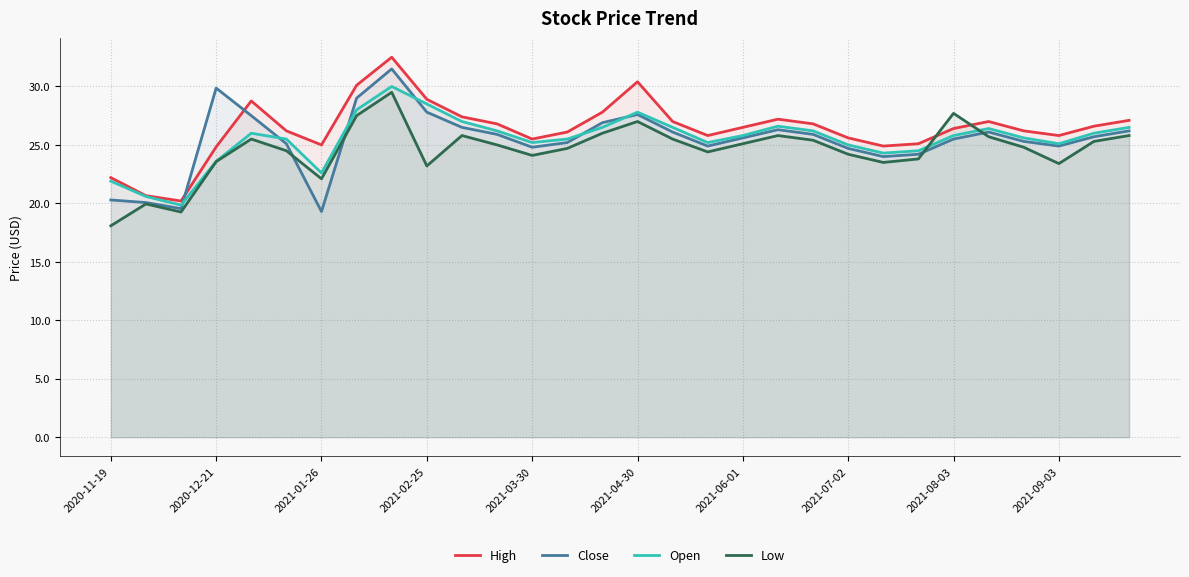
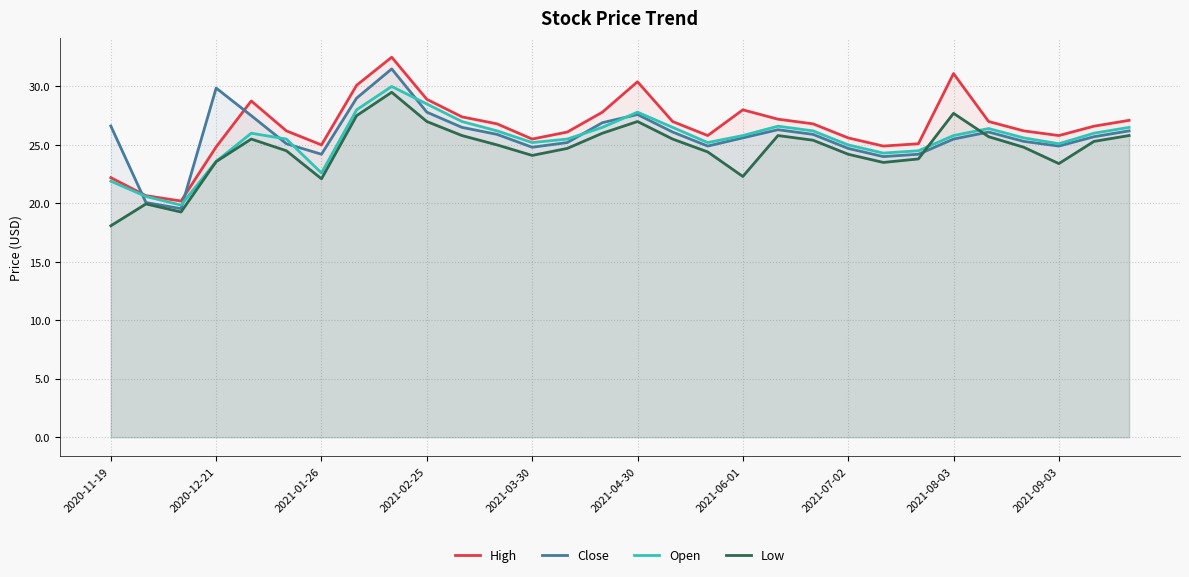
Close, 2020-11-19: 20.3 -> 26.6
Close, 2021-01-26: 19.3 -> 24.2
Low, 2021-02-25: 23.2 -> 27.0
High, 2021-06-01: 26.5 -> 28.0
Low, 2021-06-01: 25.1 -> 22.3
High, 2021-08-03: 26.4 -> 31.1
